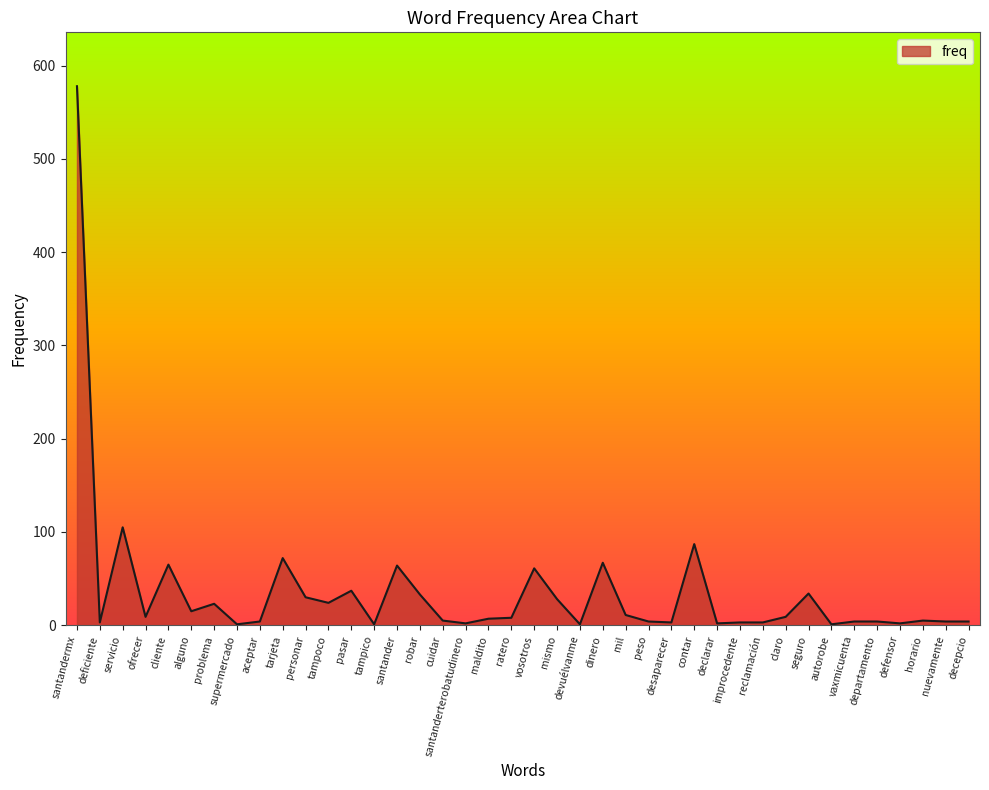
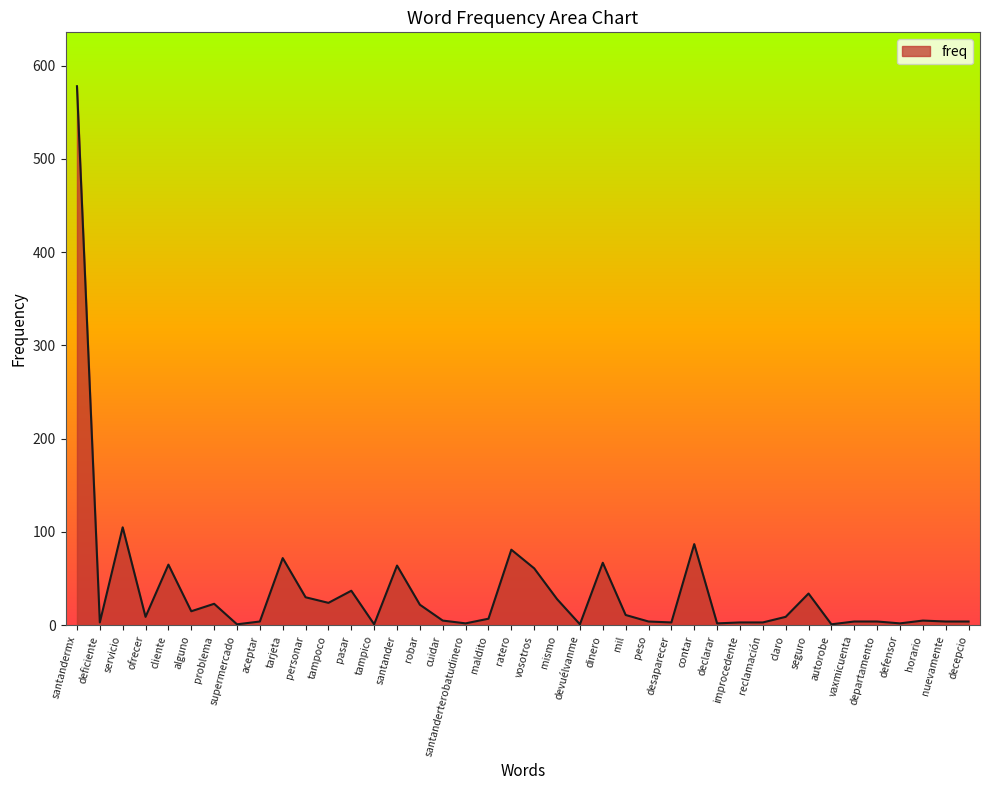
robar: 30 -> 20
ratero: 10 -> 80
